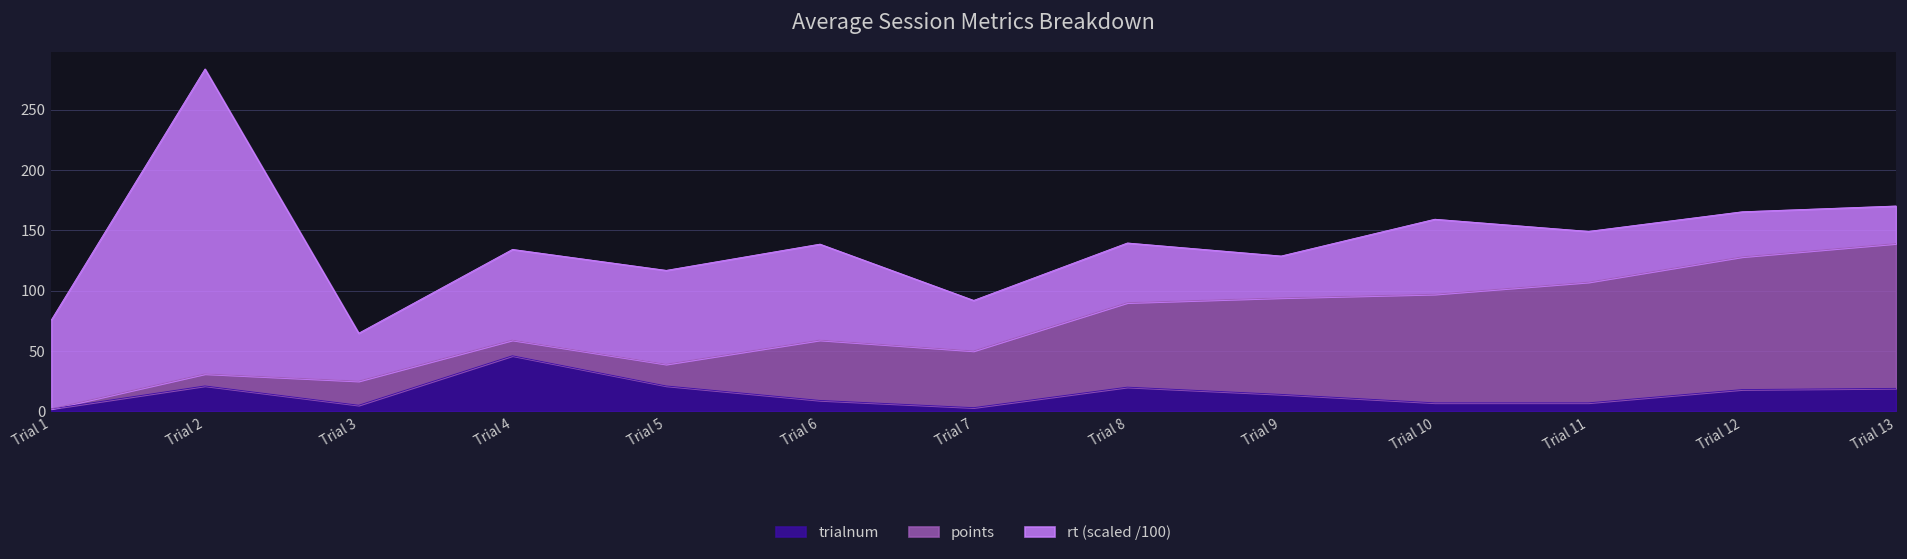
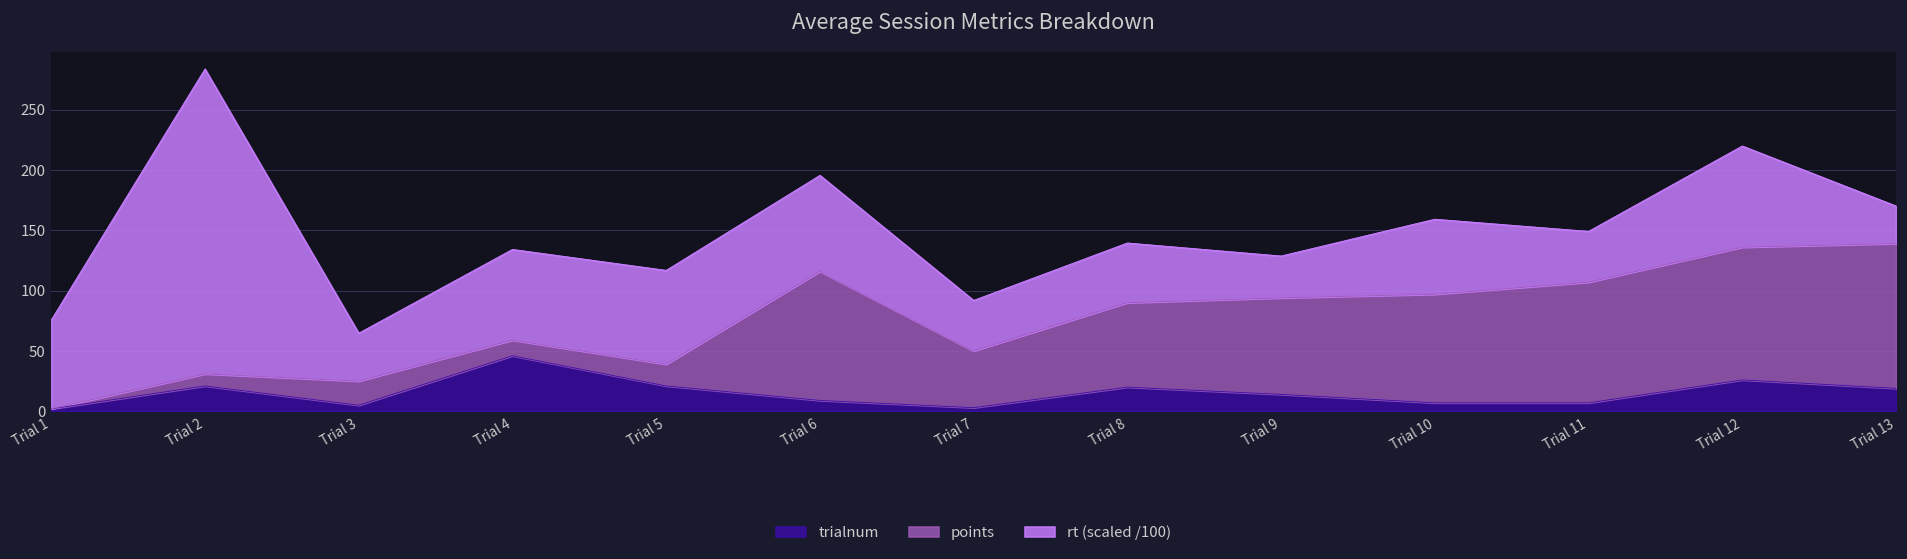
points, Trial 6: 50 -> 107
trialnum, Trial 12: 18 -> 26
rt (scaled /100), Trial 12: 37 -> 84
